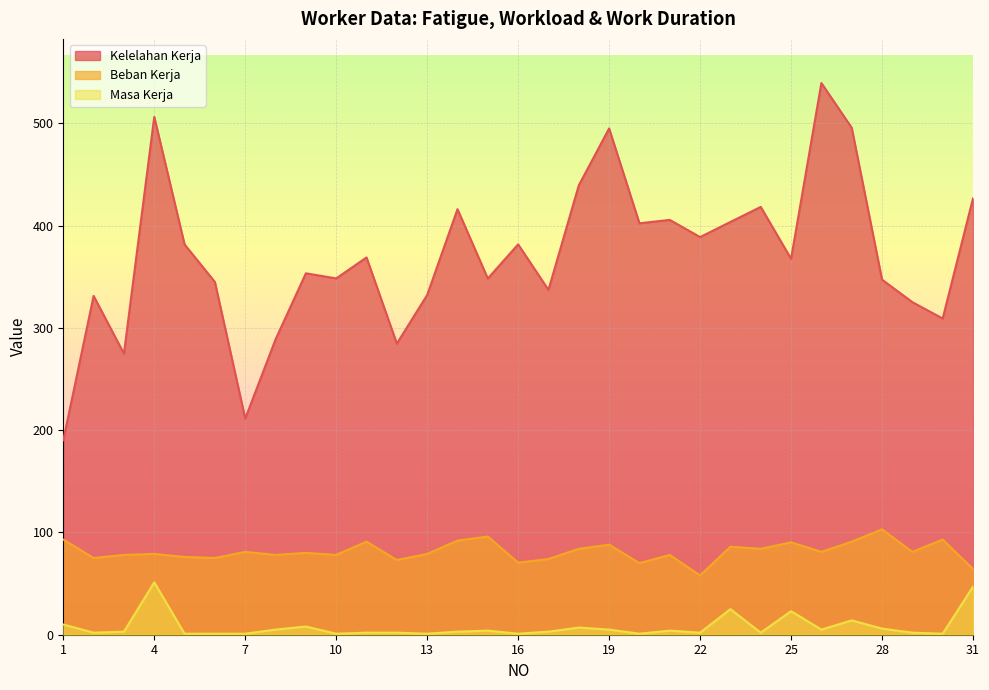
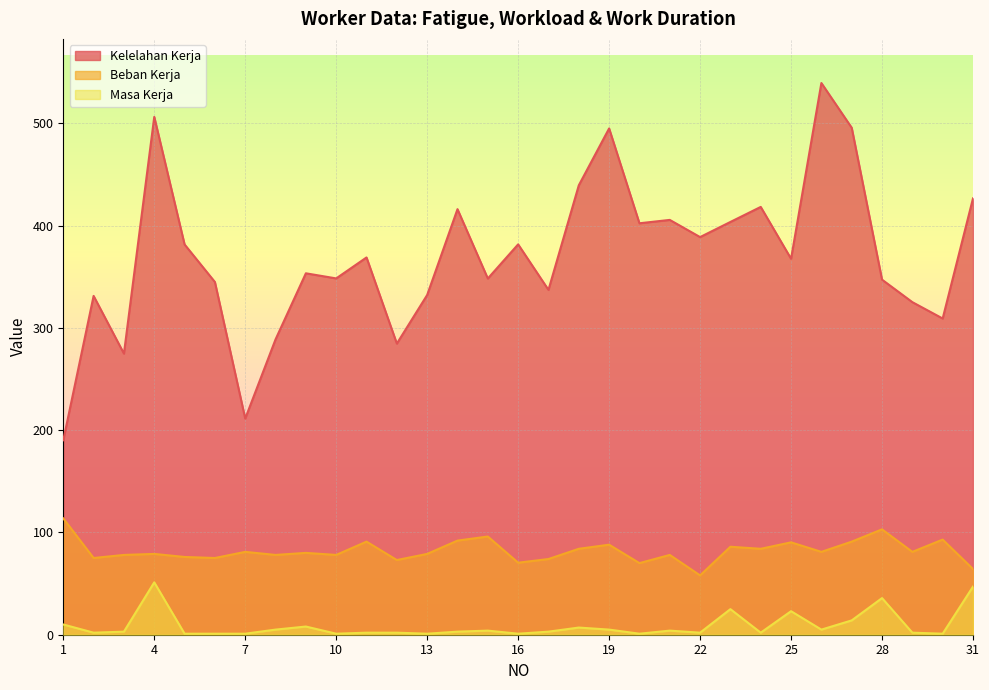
Beban Kerja, 1: 93 -> 114
Masa Kerja, 28: 6 -> 36
